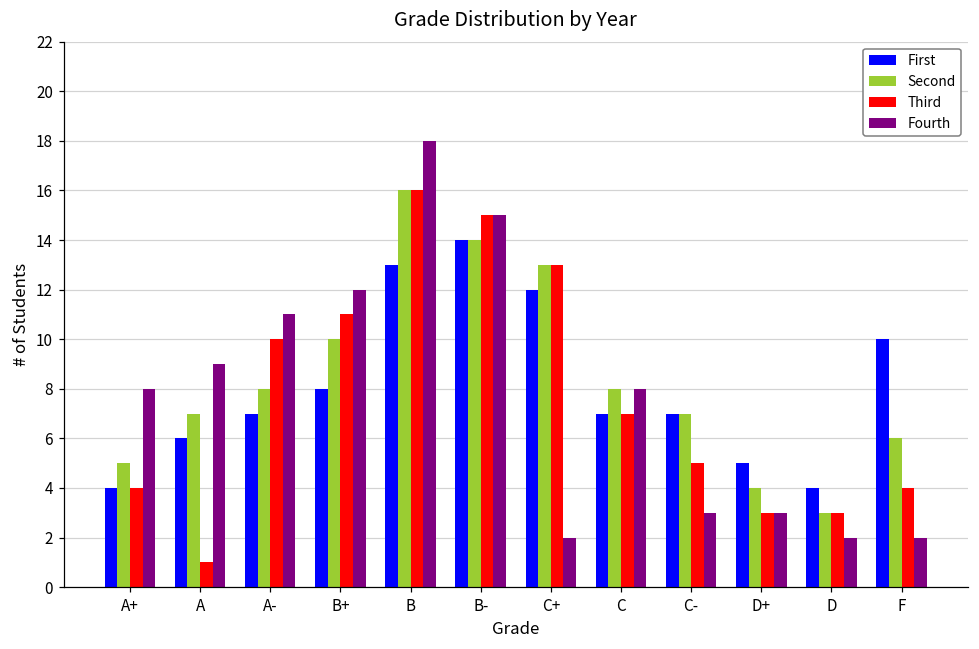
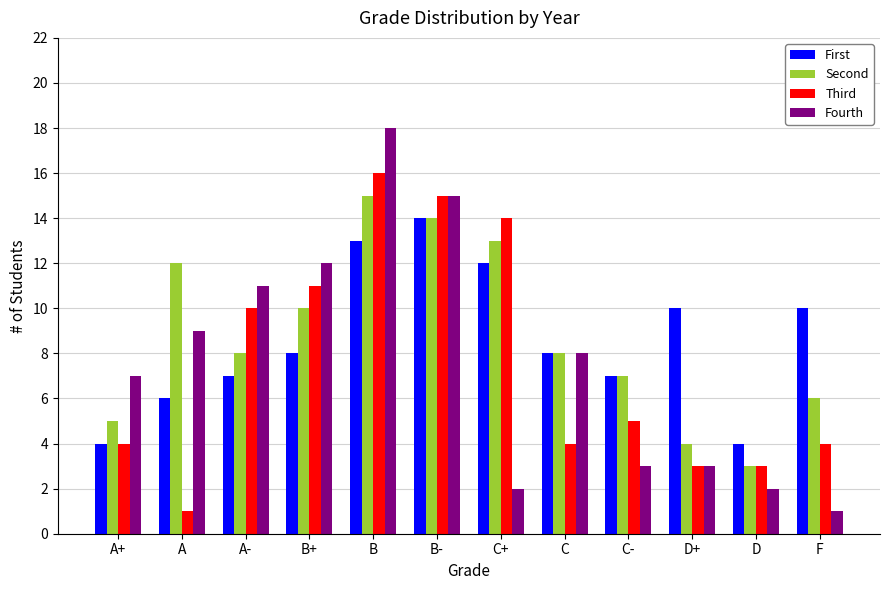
Fourth, A+: 8 -> 7
Second, A: 7 -> 12
Second, B: 16 -> 15
Third, C+: 13 -> 14
First, C: 7 -> 8
Third, C: 7 -> 4
First, D+: 5 -> 10
Fourth, F: 2 -> 1
